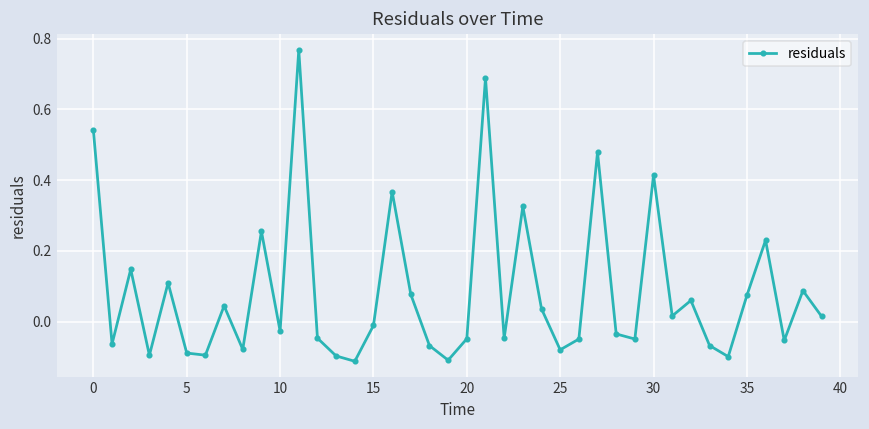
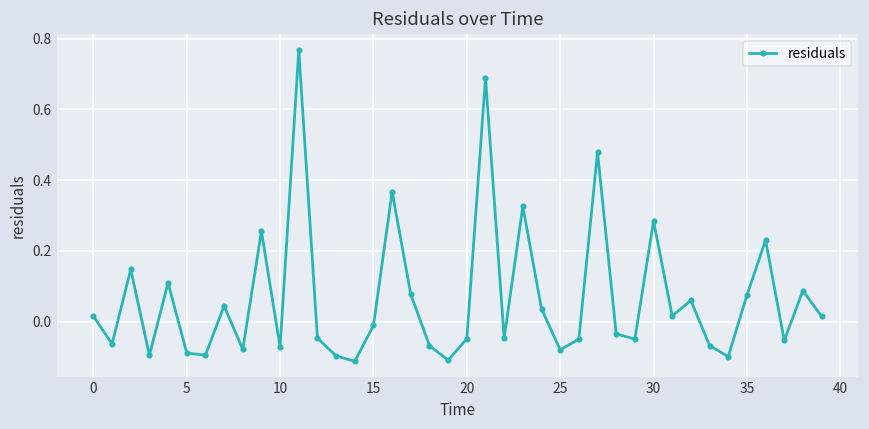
0: 0.54 -> 0.02
10: -0.03 -> -0.07
30: 0.41 -> 0.28
